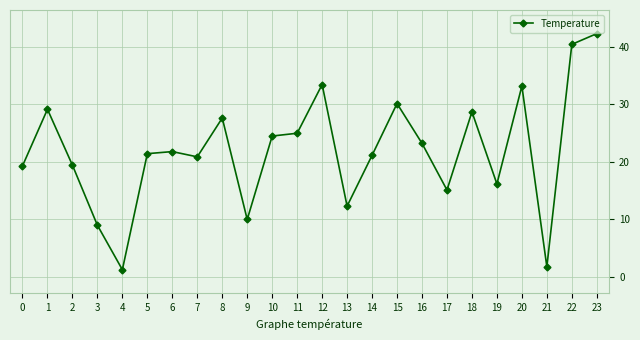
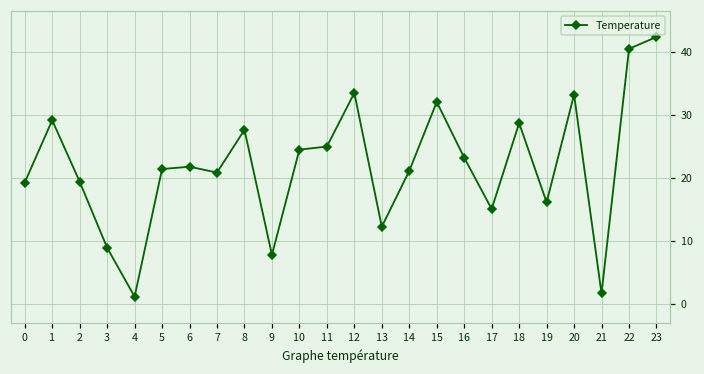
9: 10 -> 8
15: 30 -> 32
